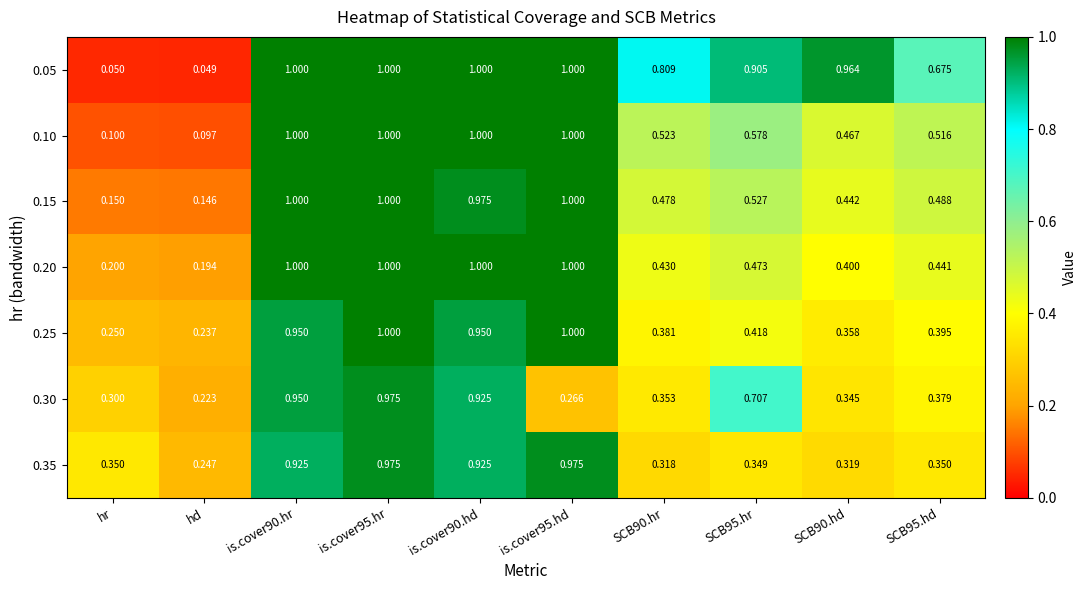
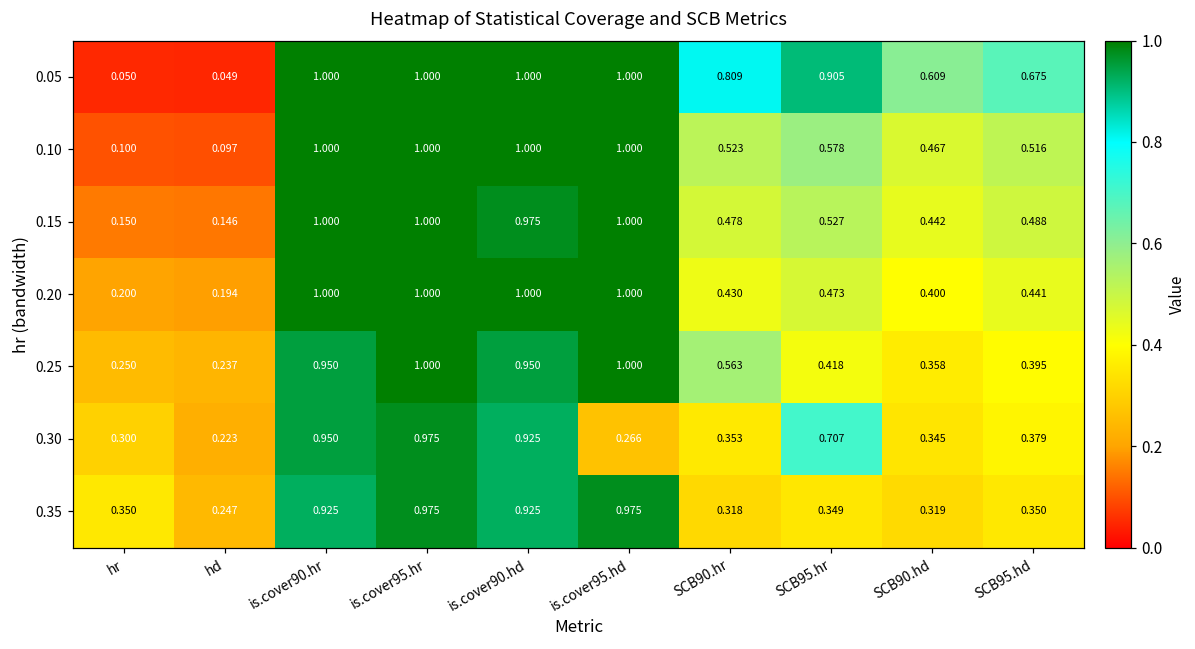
0.05, SCB90.hd: 0.964 -> 0.609
0.25, SCB90.hr: 0.381 -> 0.563
